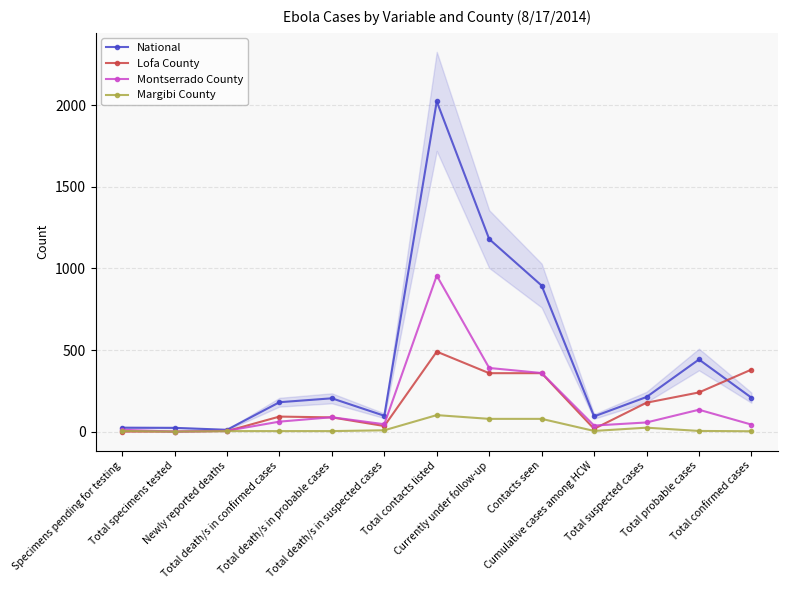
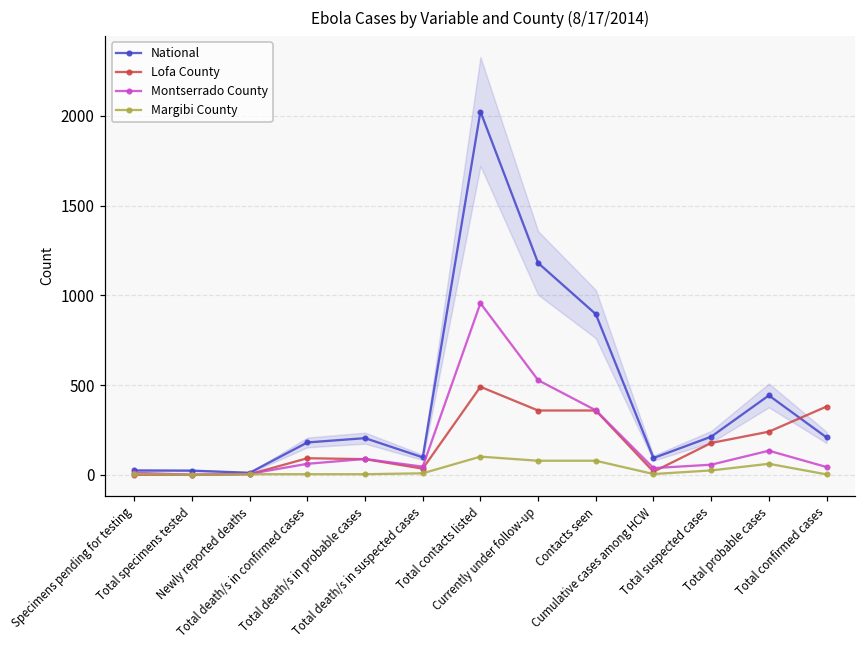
Montserrado County, Currently under follow-up: 390 -> 530
Margibi County, Total probable cases: 0 -> 60
